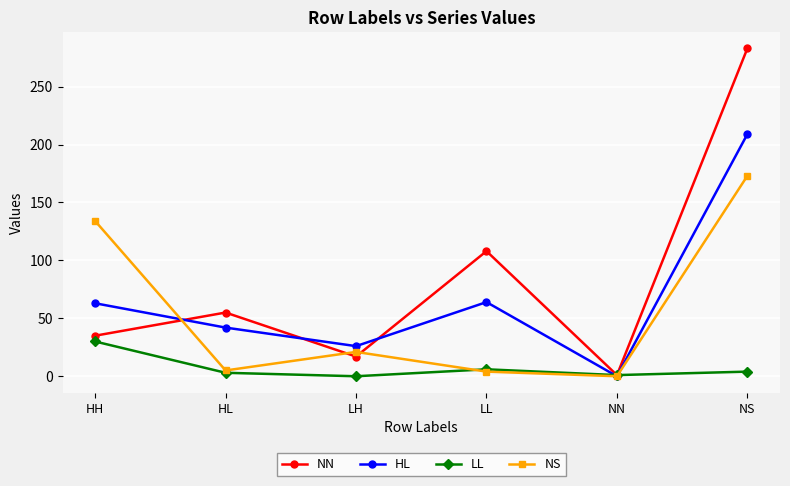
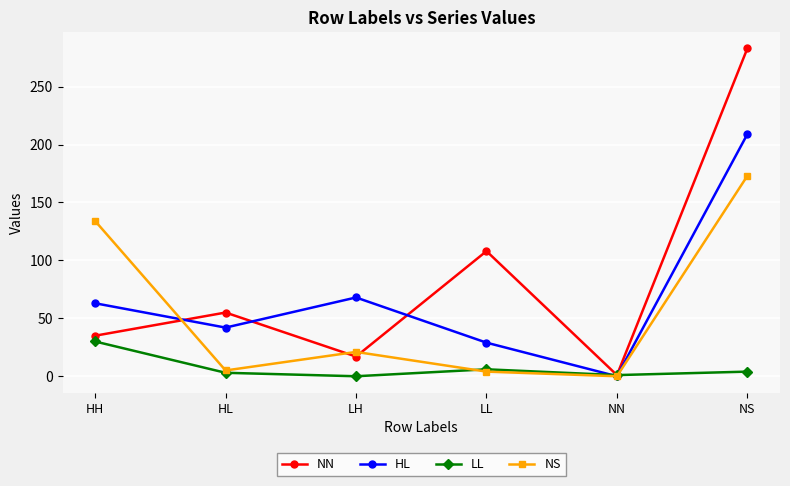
HL, LH: 26 -> 68
HL, LL: 64 -> 29
